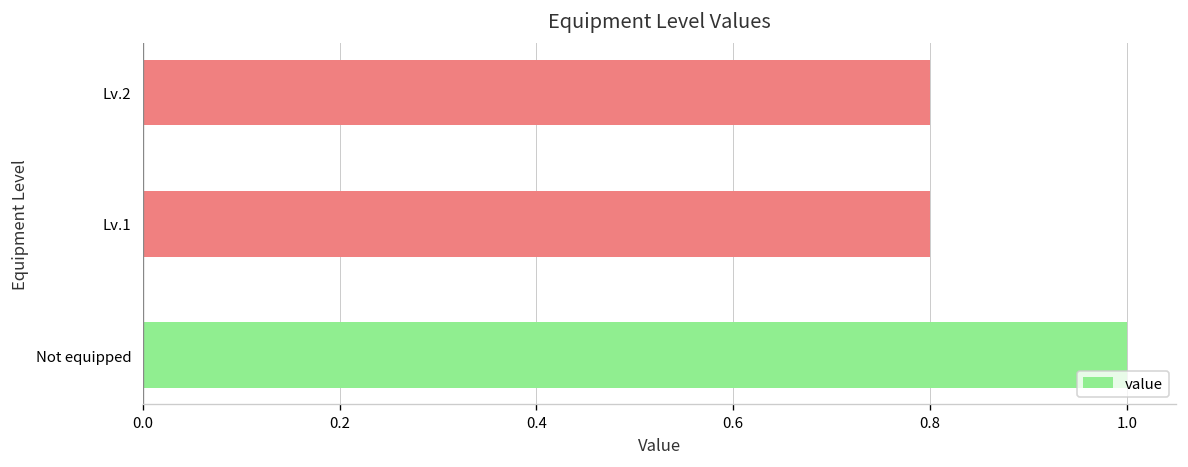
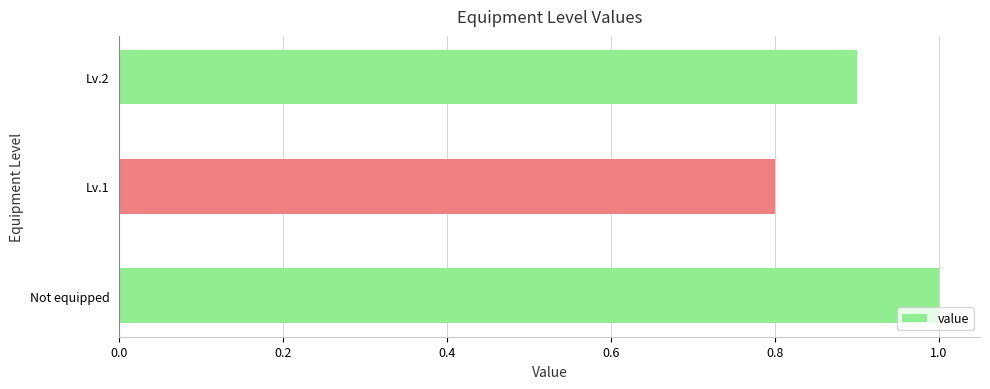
Lv.2: 0.8 -> 0.9
